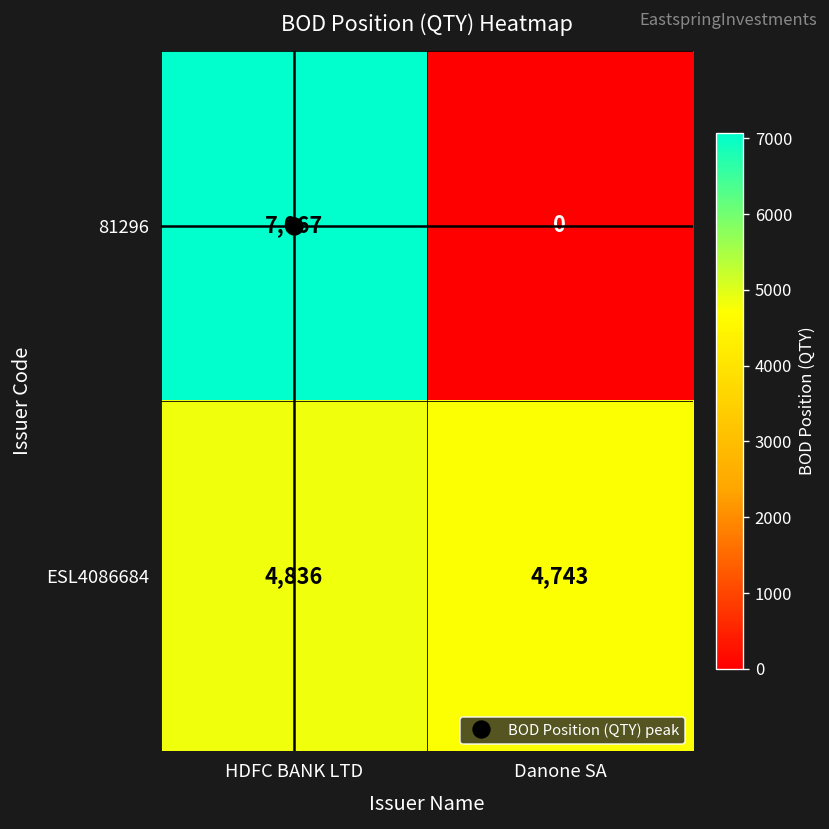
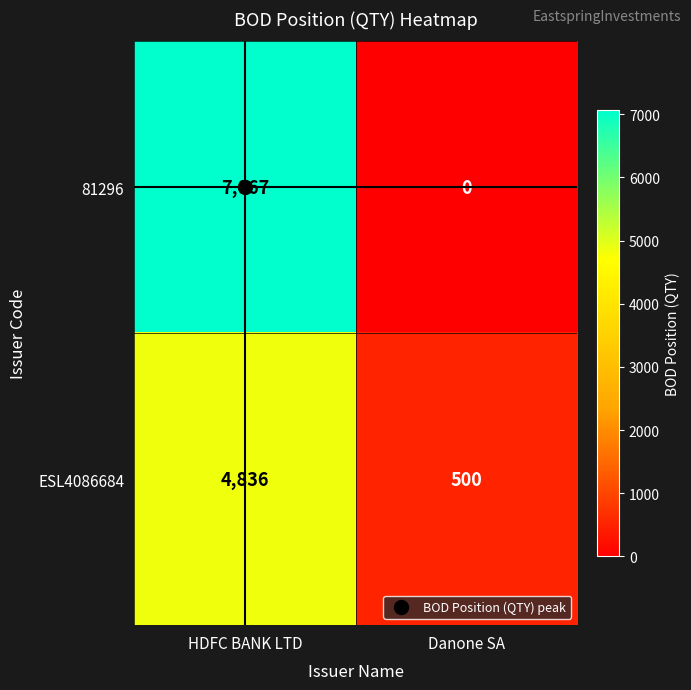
ESL4086684, Danone SA: 4,743 -> 500
